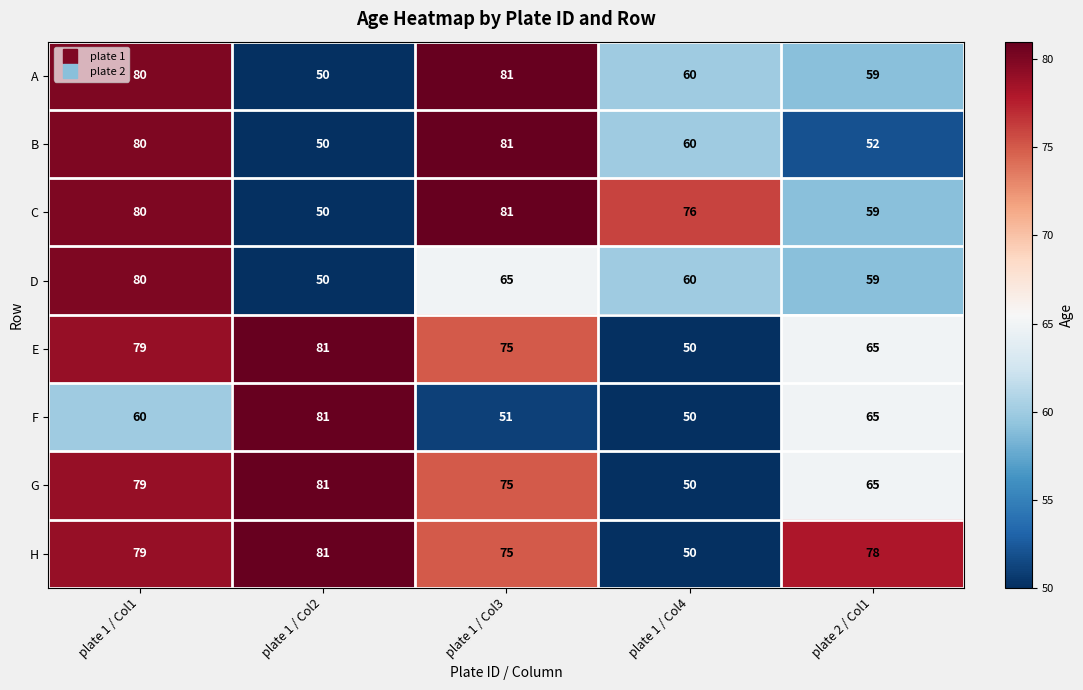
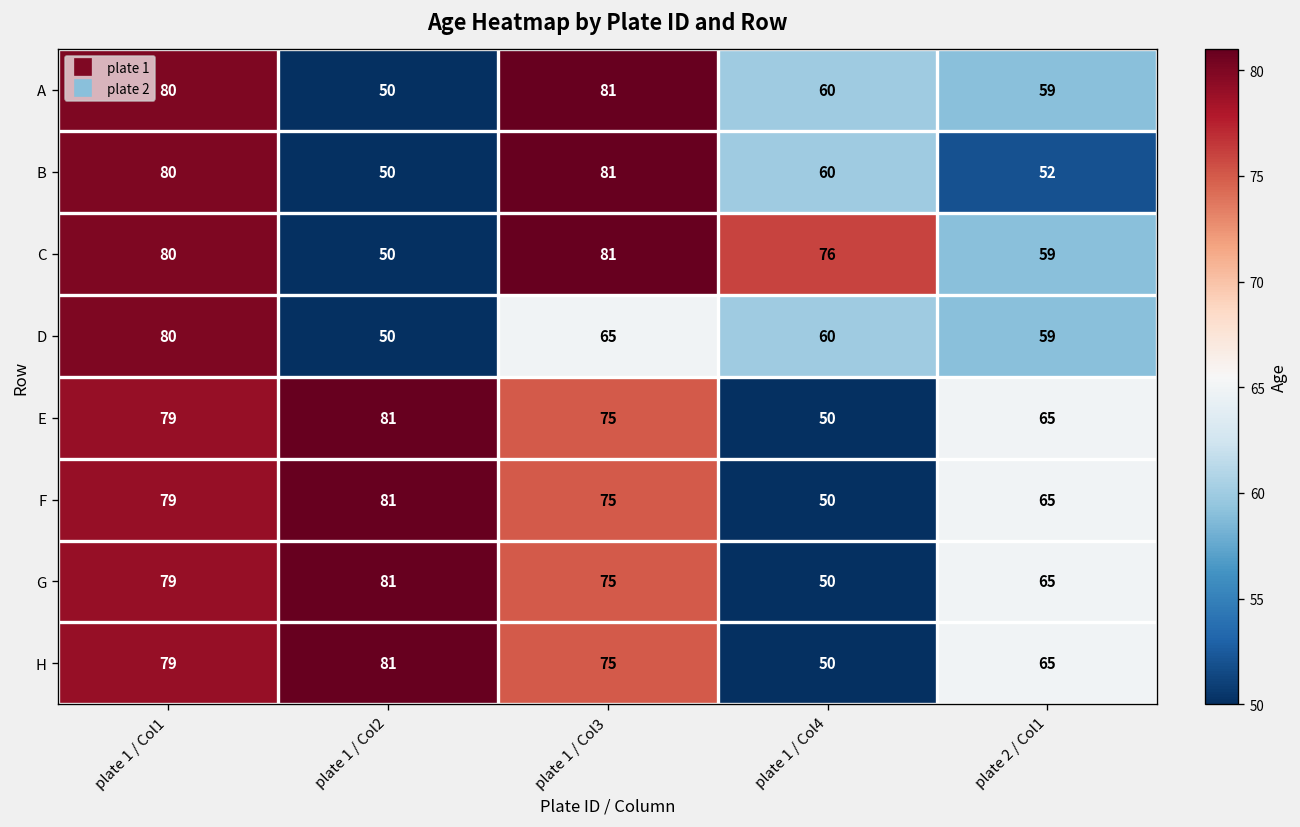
F, plate 1 / Col1: 60 -> 79
F, plate 1 / Col3: 51 -> 75
H, plate 2 / Col1: 78 -> 65
